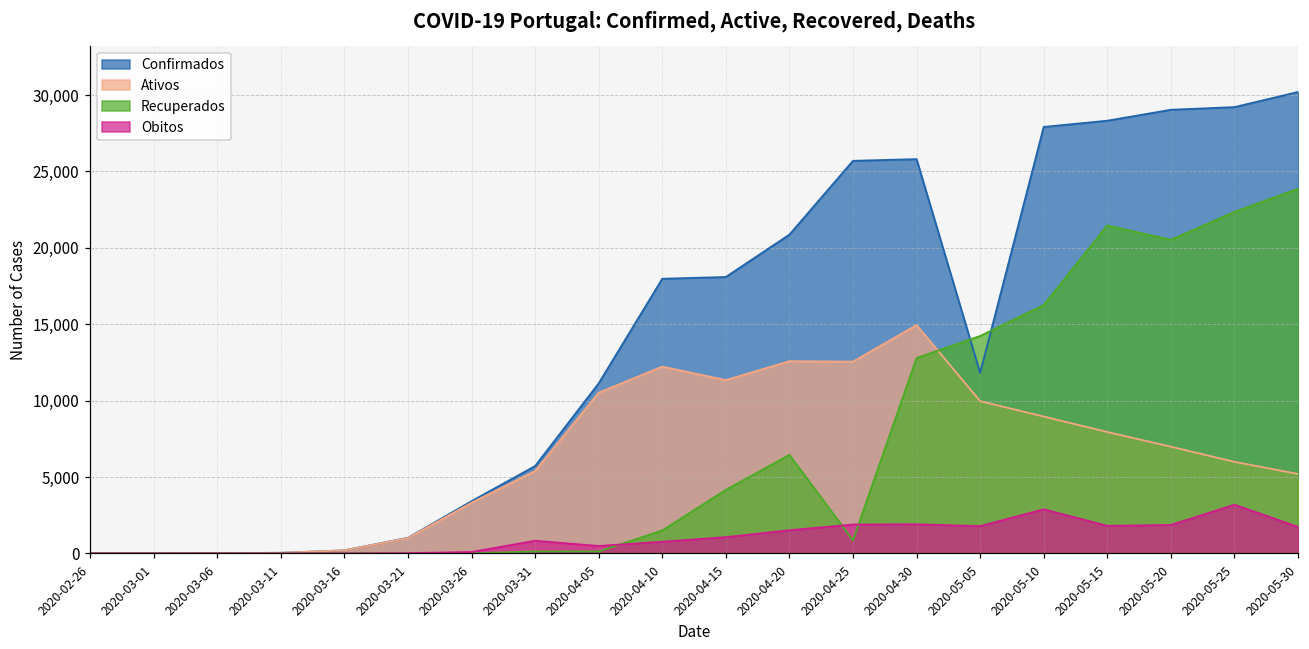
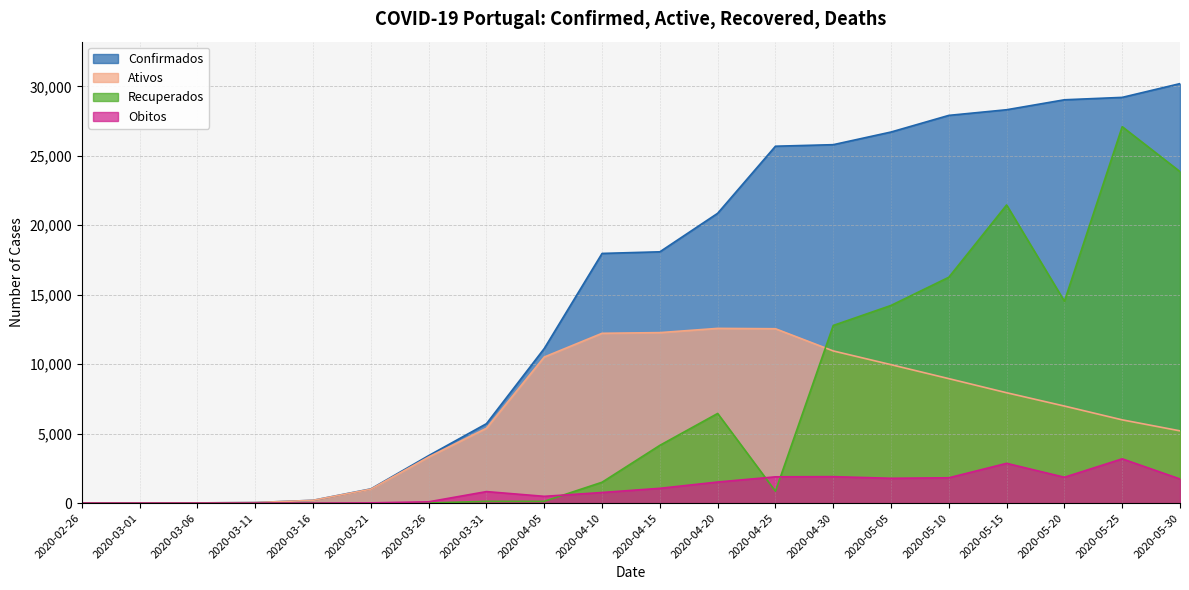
Ativos, 2020-04-15: 11,300 -> 12,300
Ativos, 2020-04-30: 14,900 -> 11,000
Confirmados, 2020-05-05: 11,800 -> 26,700
Obitos, 2020-05-10: 2,900 -> 1,800
Obitos, 2020-05-15: 1,800 -> 2,900
Recuperados, 2020-05-20: 20,500 -> 14,500
Recuperados, 2020-05-25: 22,400 -> 27,100
